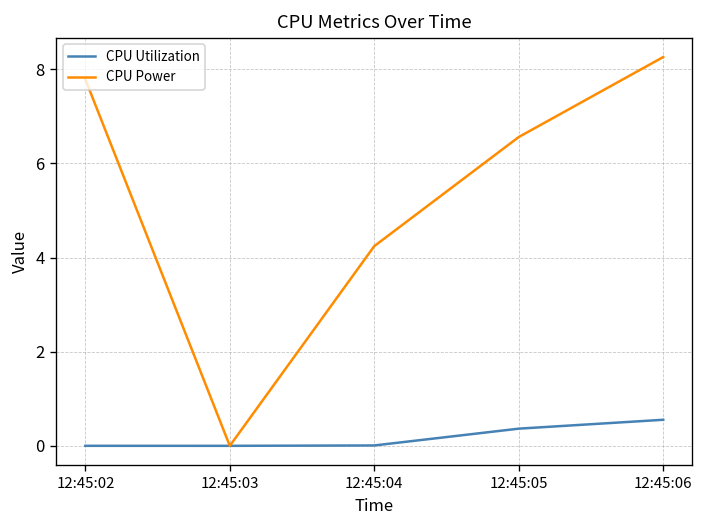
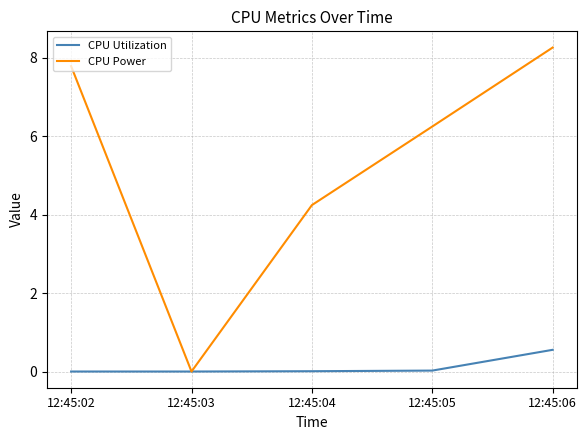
CPU Utilization, 12:45:05: 0.4 -> 0.0
CPU Power, 12:45:05: 6.6 -> 6.2
